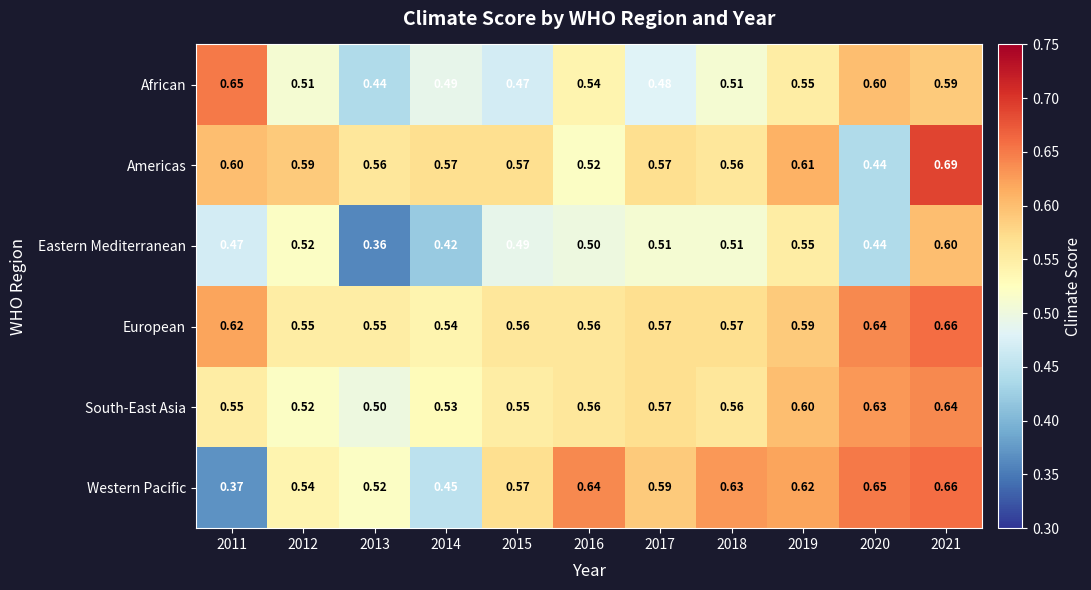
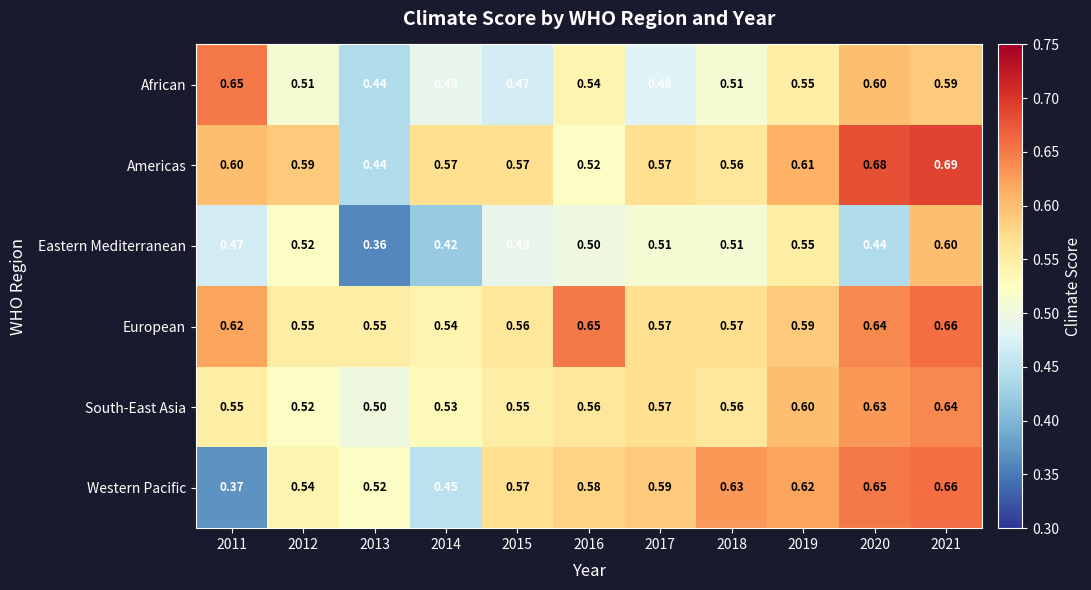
Americas, 2013: 0.56 -> 0.44
Americas, 2020: 0.44 -> 0.68
European, 2016: 0.56 -> 0.65
Western Pacific, 2016: 0.64 -> 0.58
